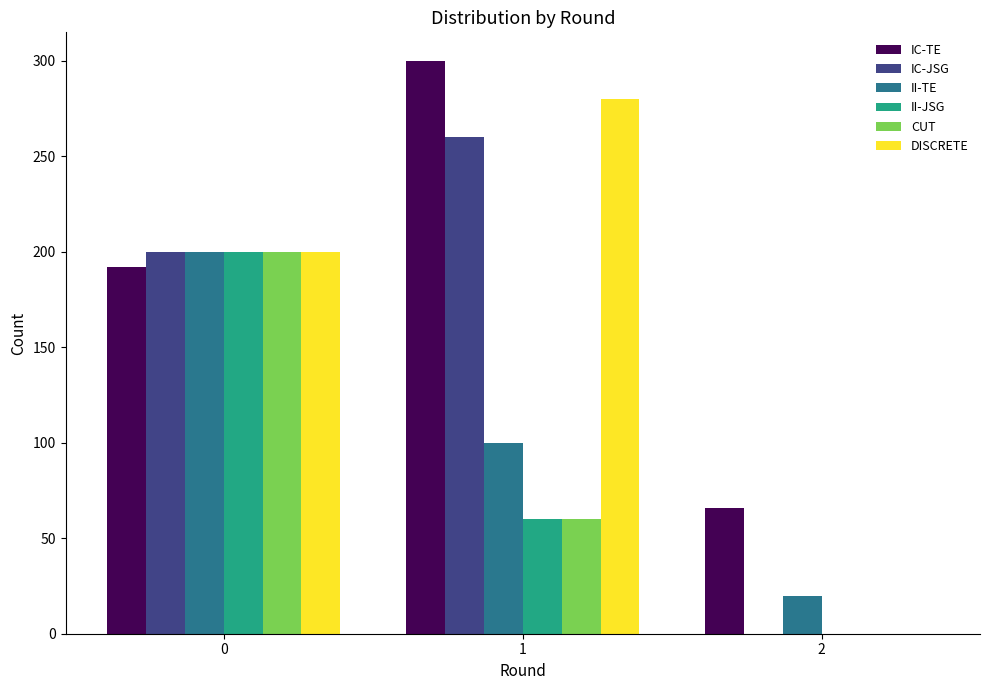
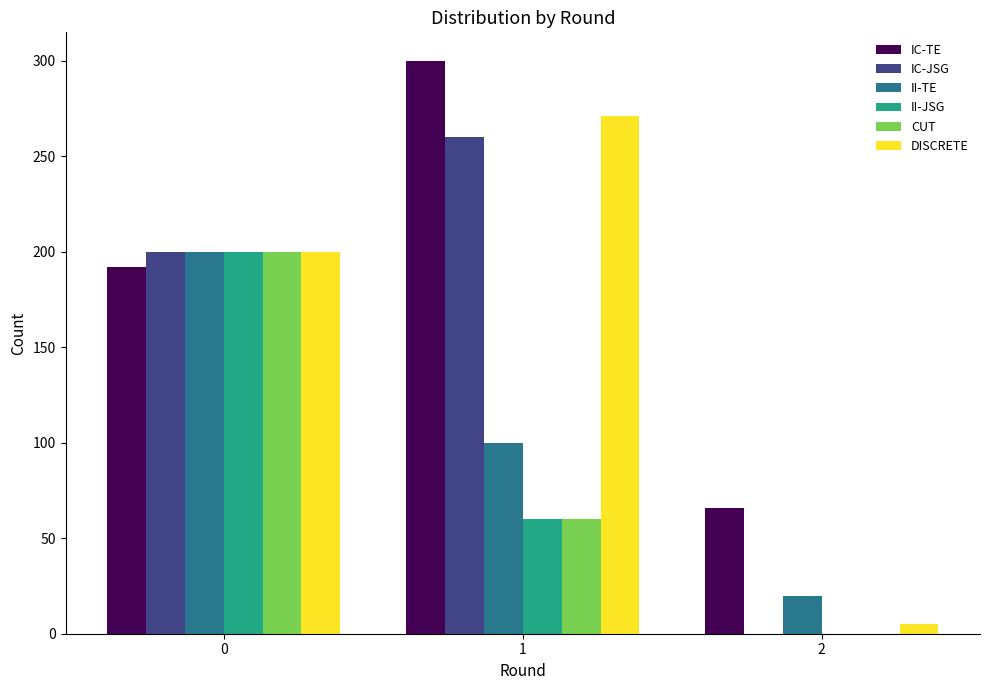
DISCRETE, 1: 280 -> 271
DISCRETE, 2: 0 -> 5
